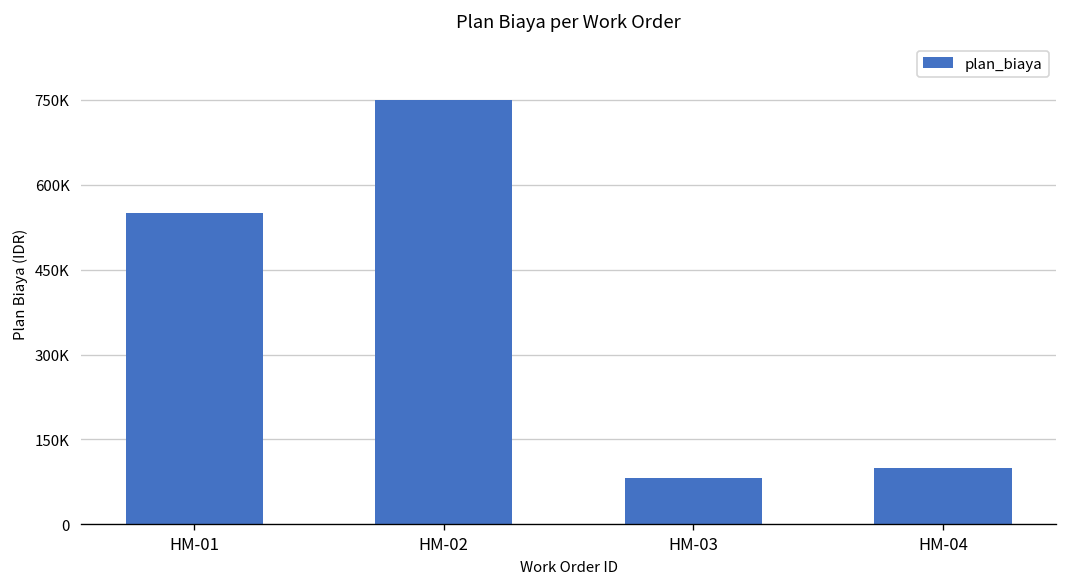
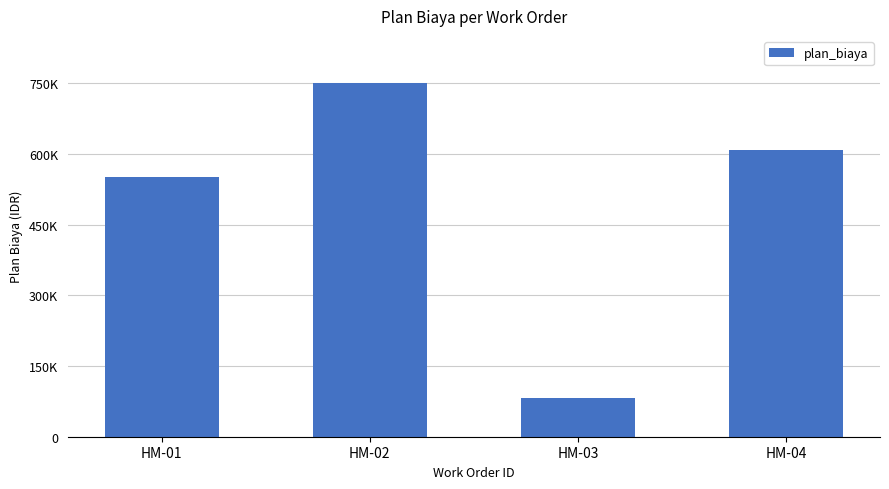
HM-04: 100000 -> 610000
